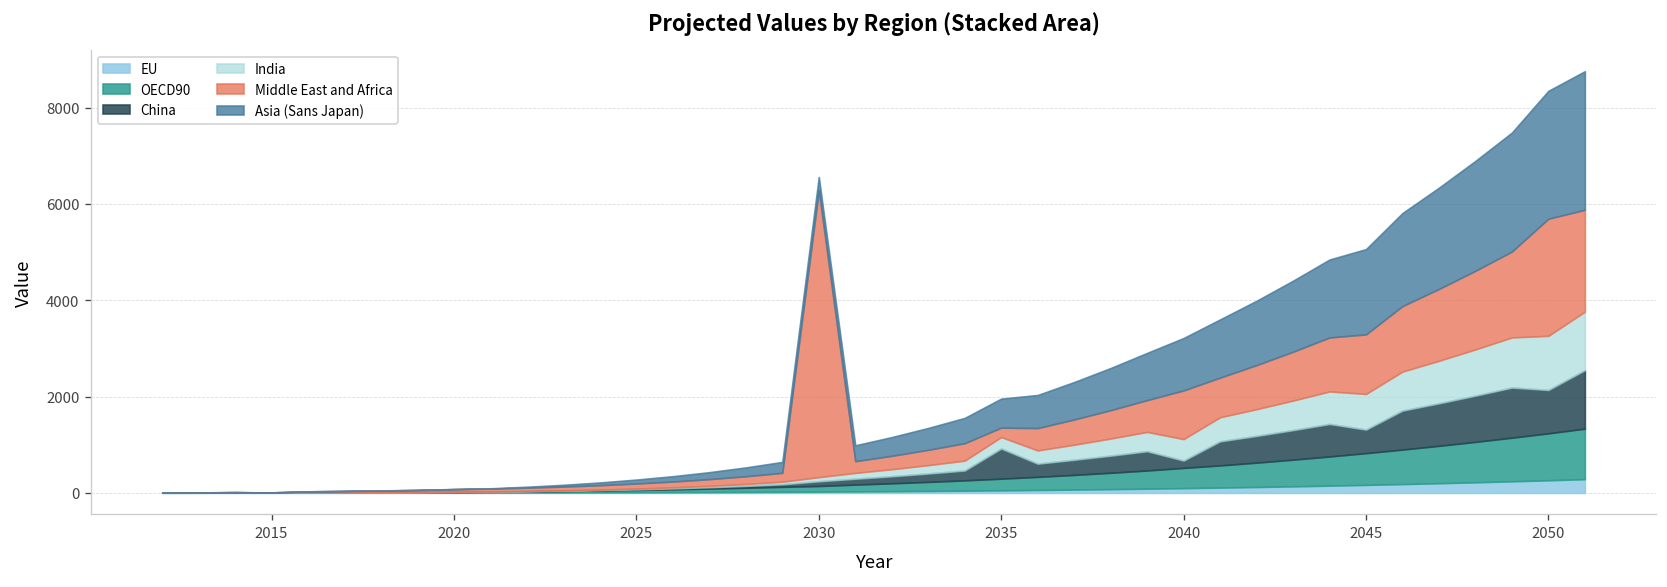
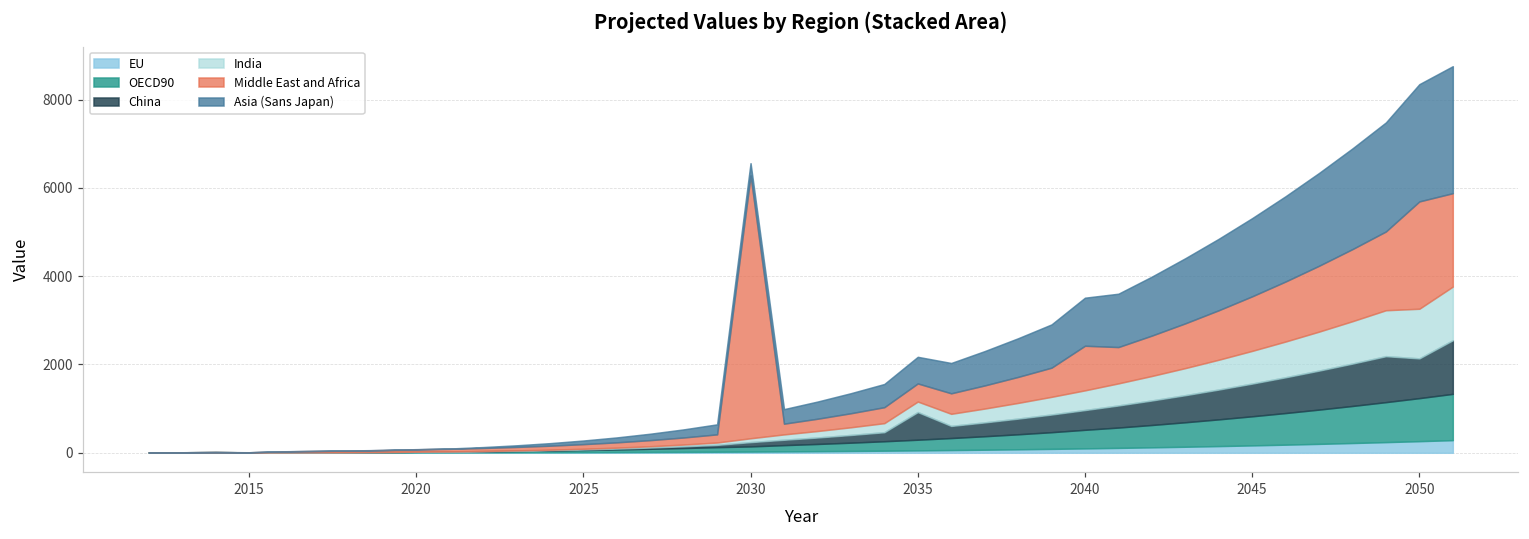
Middle East and Africa, 2035: 200 -> 400
China, 2040: 200 -> 400
China, 2045: 500 -> 700
